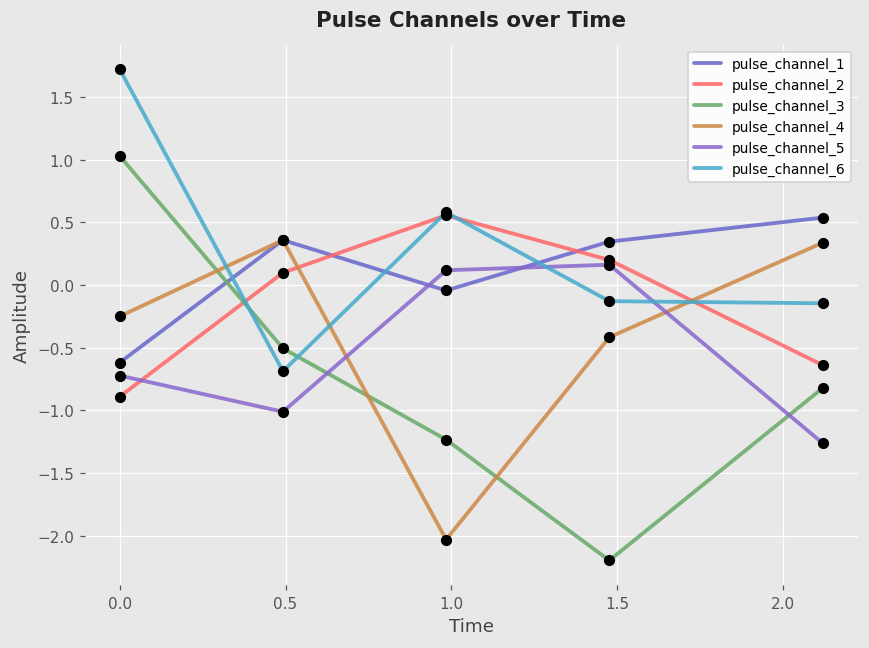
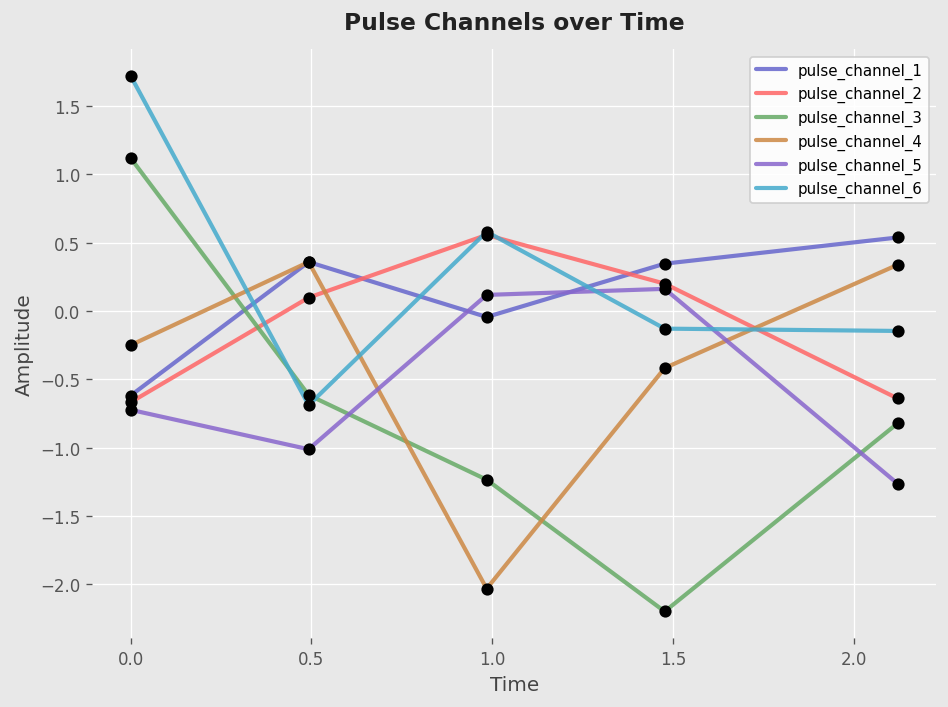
pulse_channel_2, 0.0: -0.89 -> -0.67
pulse_channel_3, 0.0: 1.03 -> 1.12
pulse_channel_3, 0.5: -0.51 -> -0.61
